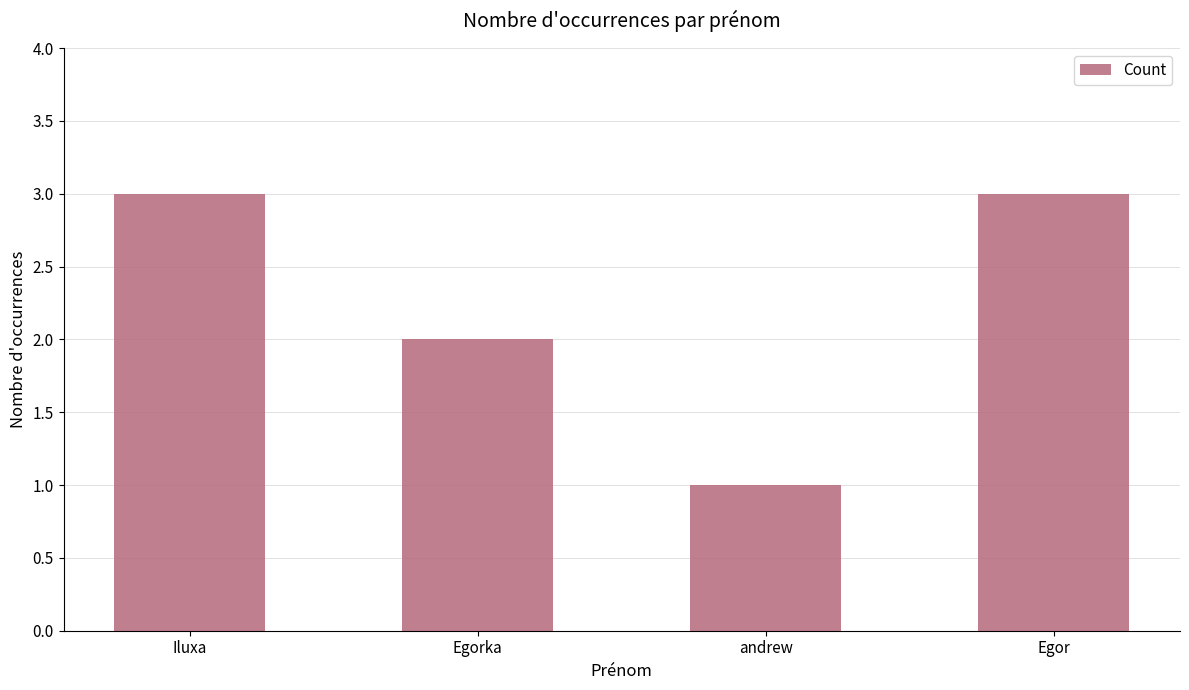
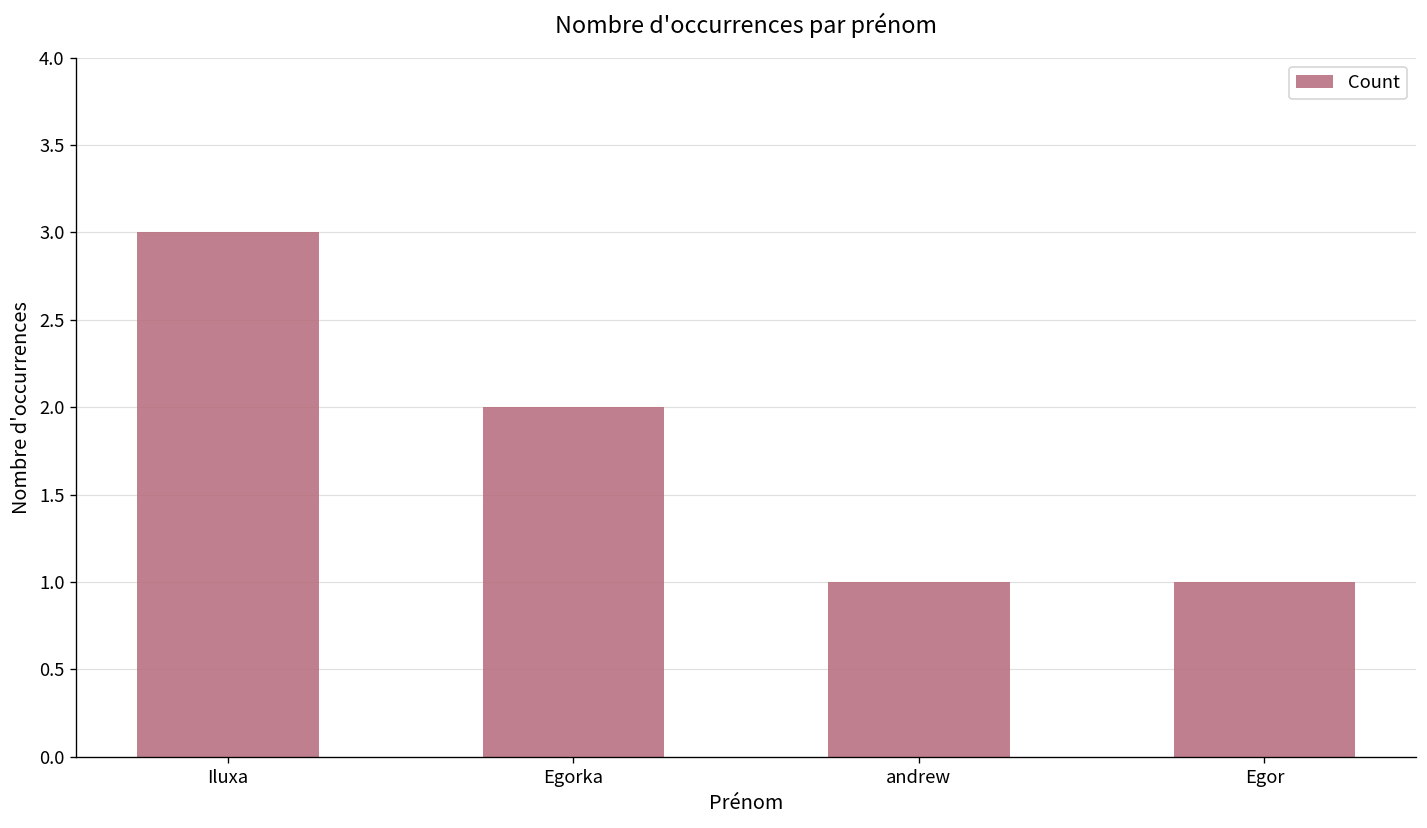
Egor: 3 -> 1
